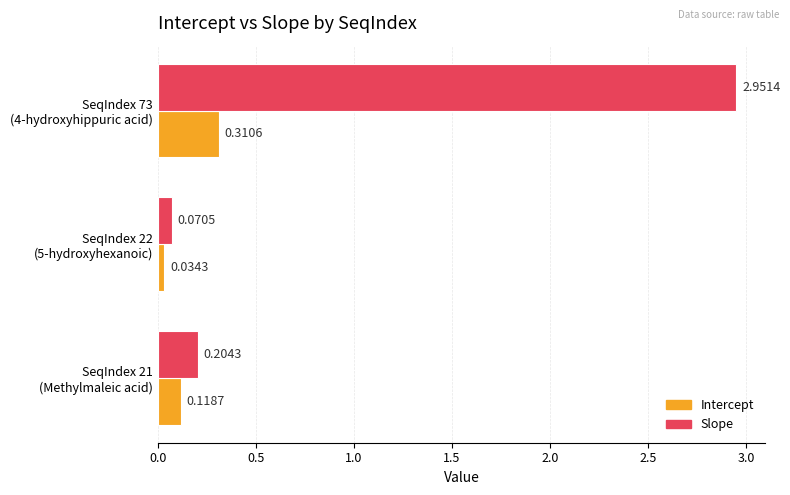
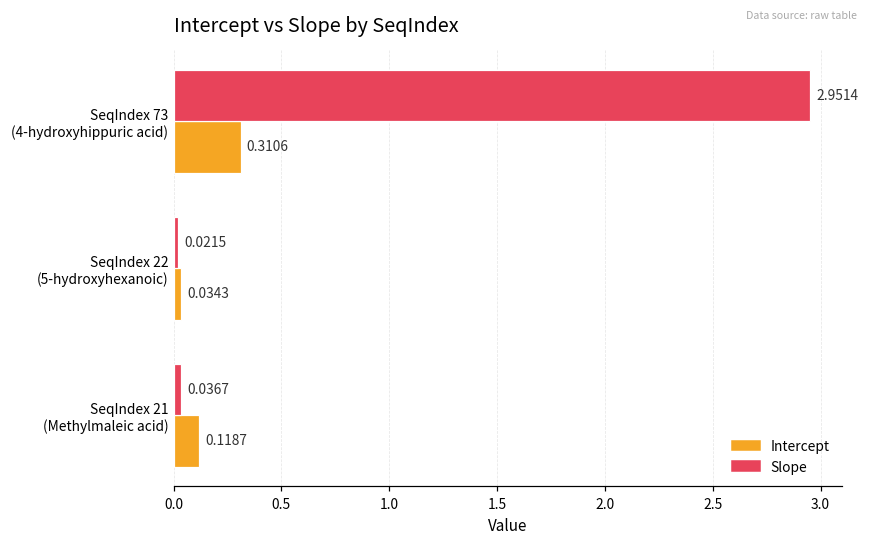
Slope, SeqIndex 22 (5-hydroxyhexanoic): 0.0705 -> 0.0215
Slope, SeqIndex 21 (Methylmaleic acid): 0.2043 -> 0.0367
